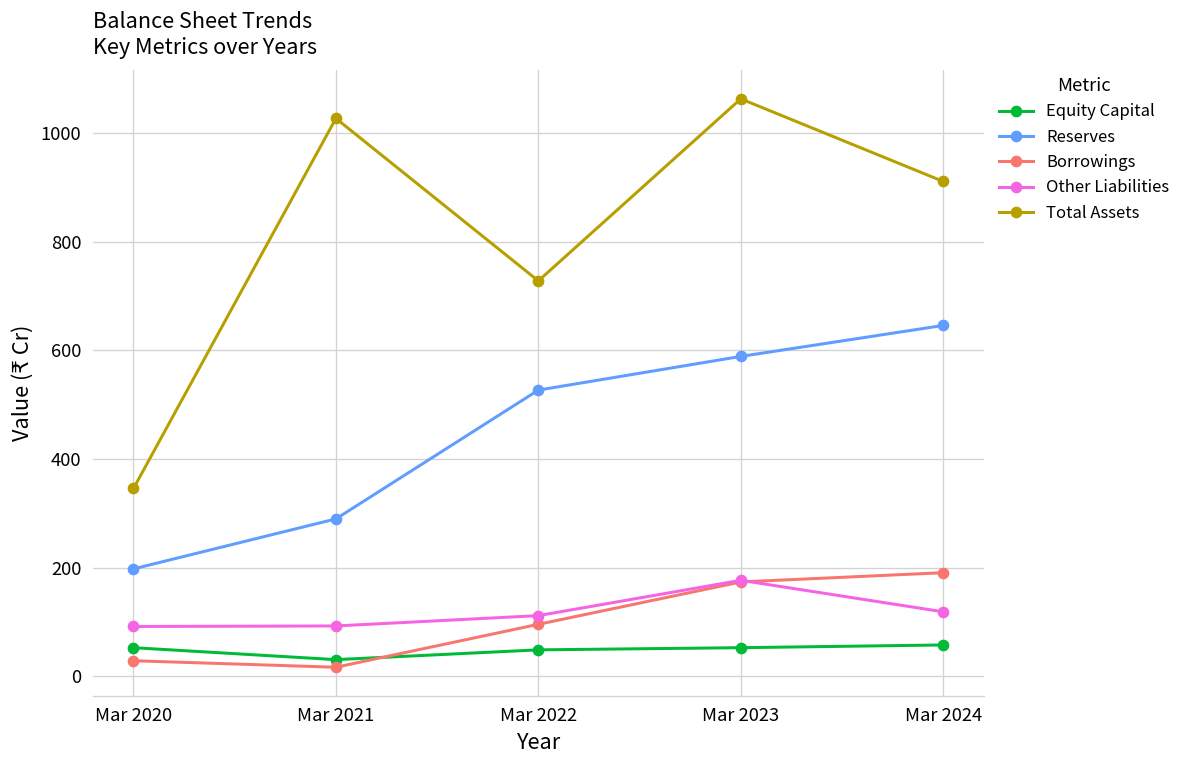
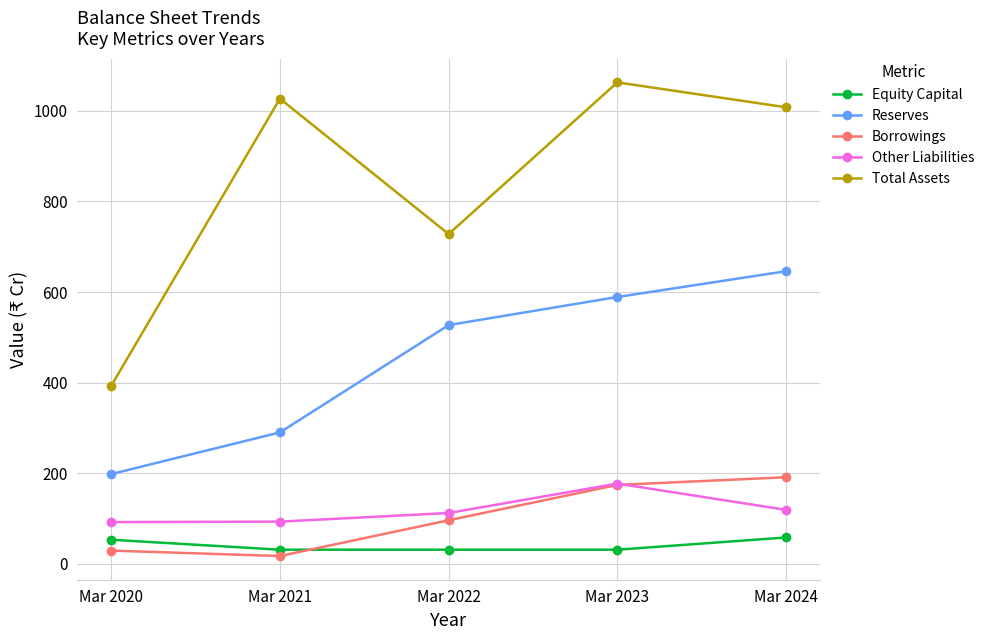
Total Assets, Mar 2020: 350 -> 390
Equity Capital, Mar 2022: 50 -> 30
Equity Capital, Mar 2023: 50 -> 30
Total Assets, Mar 2024: 910 -> 1010
